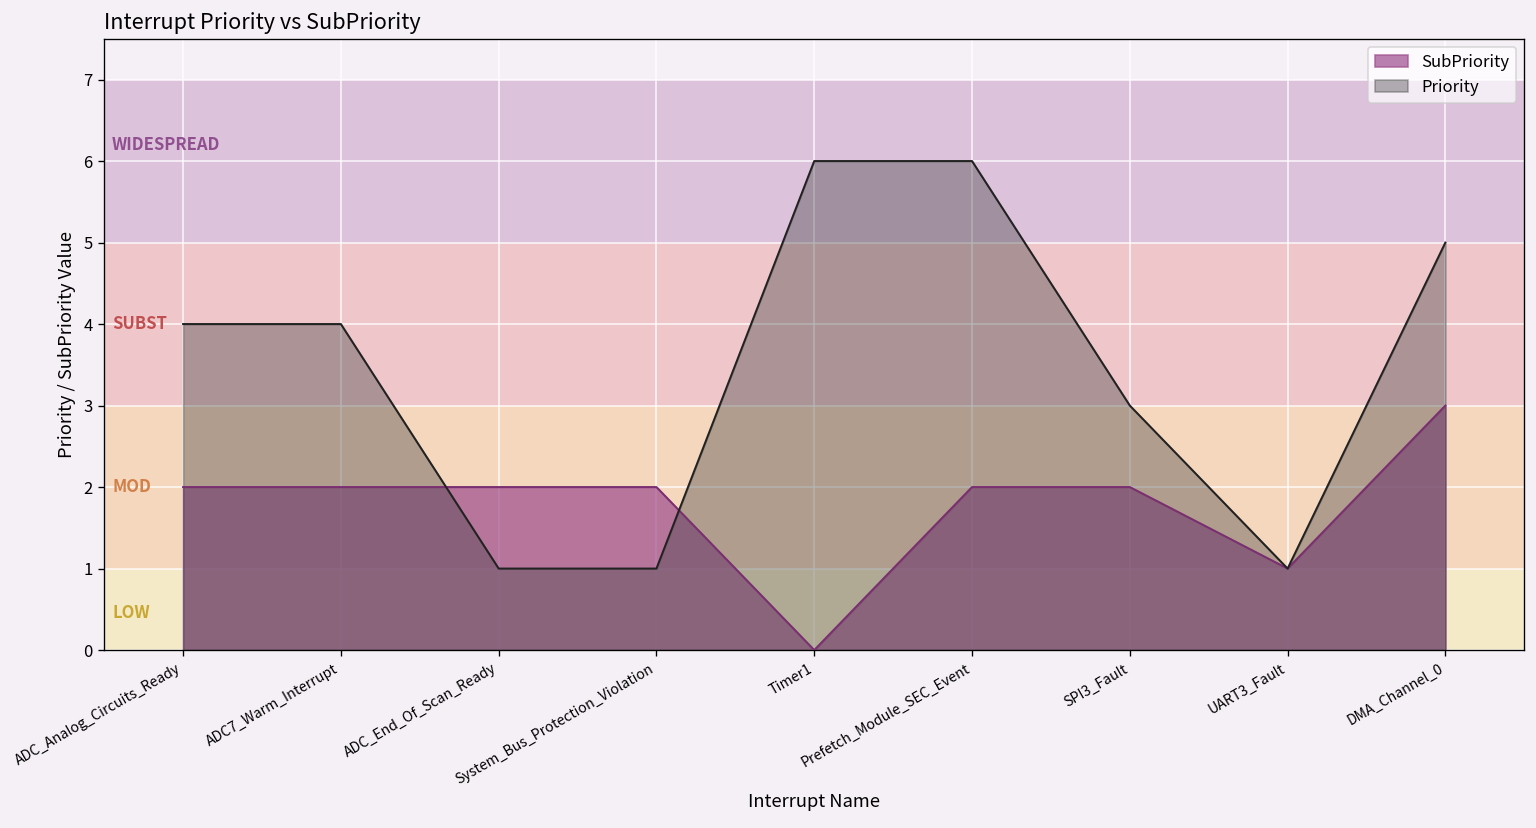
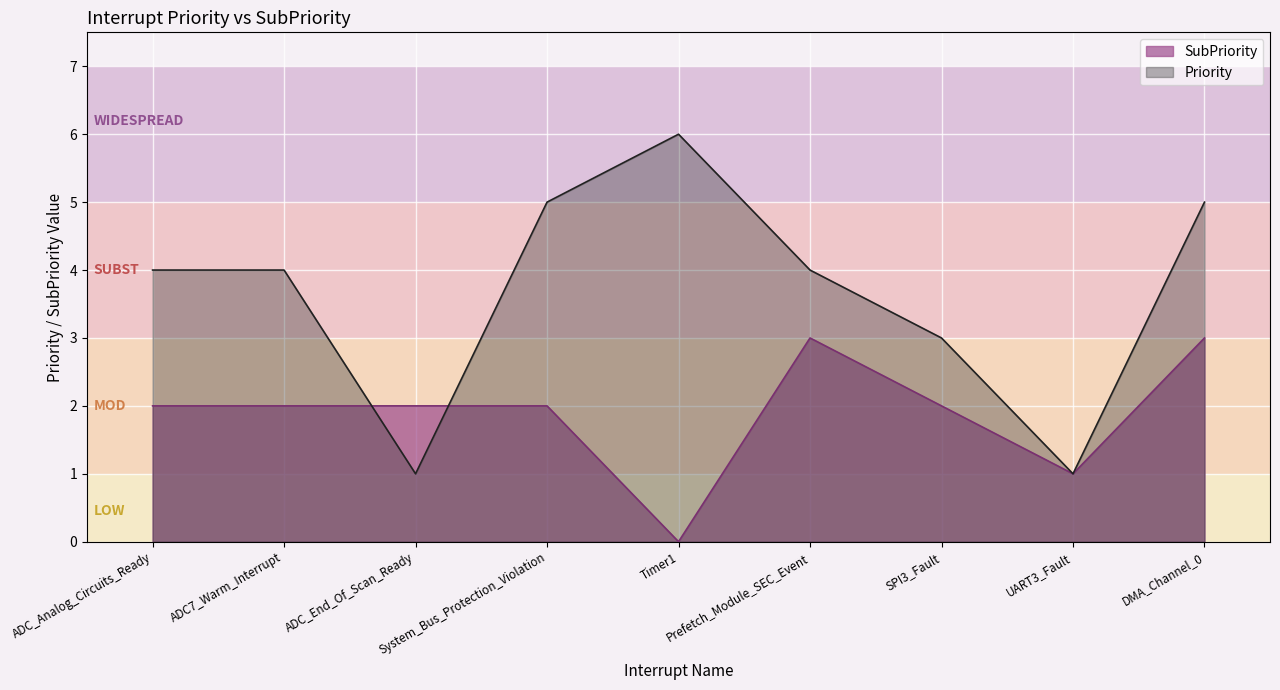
Priority, System_Bus_Protection_Violation: 1 -> 5
SubPriority, Prefetch_Module_SEC_Event: 2 -> 3
Priority, Prefetch_Module_SEC_Event: 6 -> 4
